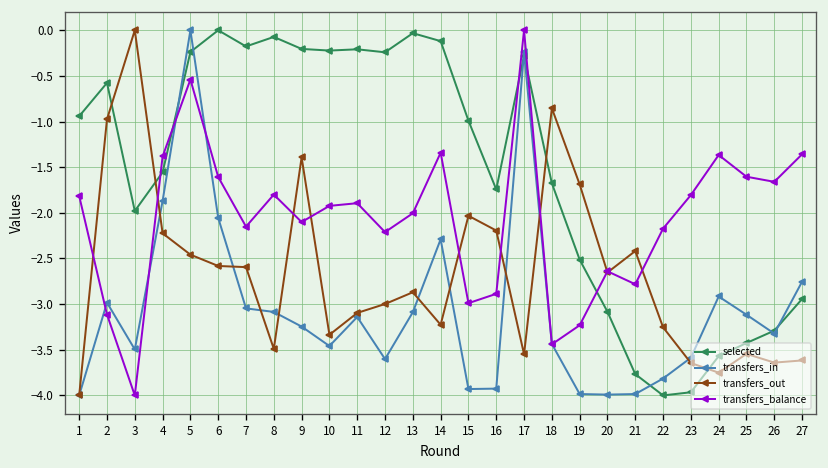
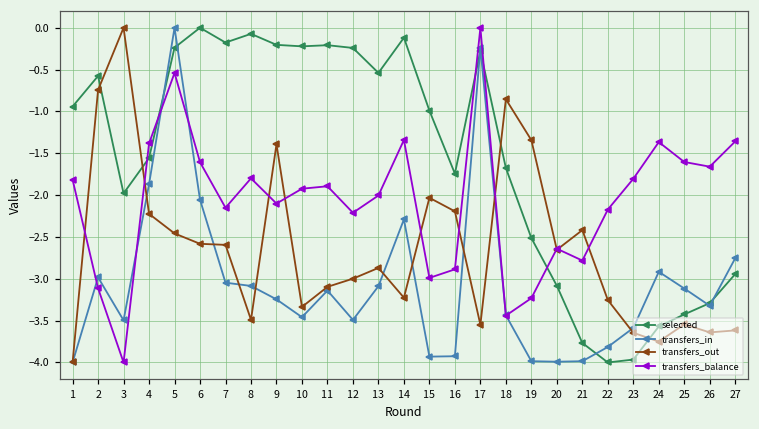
transfers_out, 2: -1.0 -> -0.7
transfers_in, 12: -3.6 -> -3.5
selected, 13: 0.0 -> -0.5
transfers_out, 19: -1.7 -> -1.3
